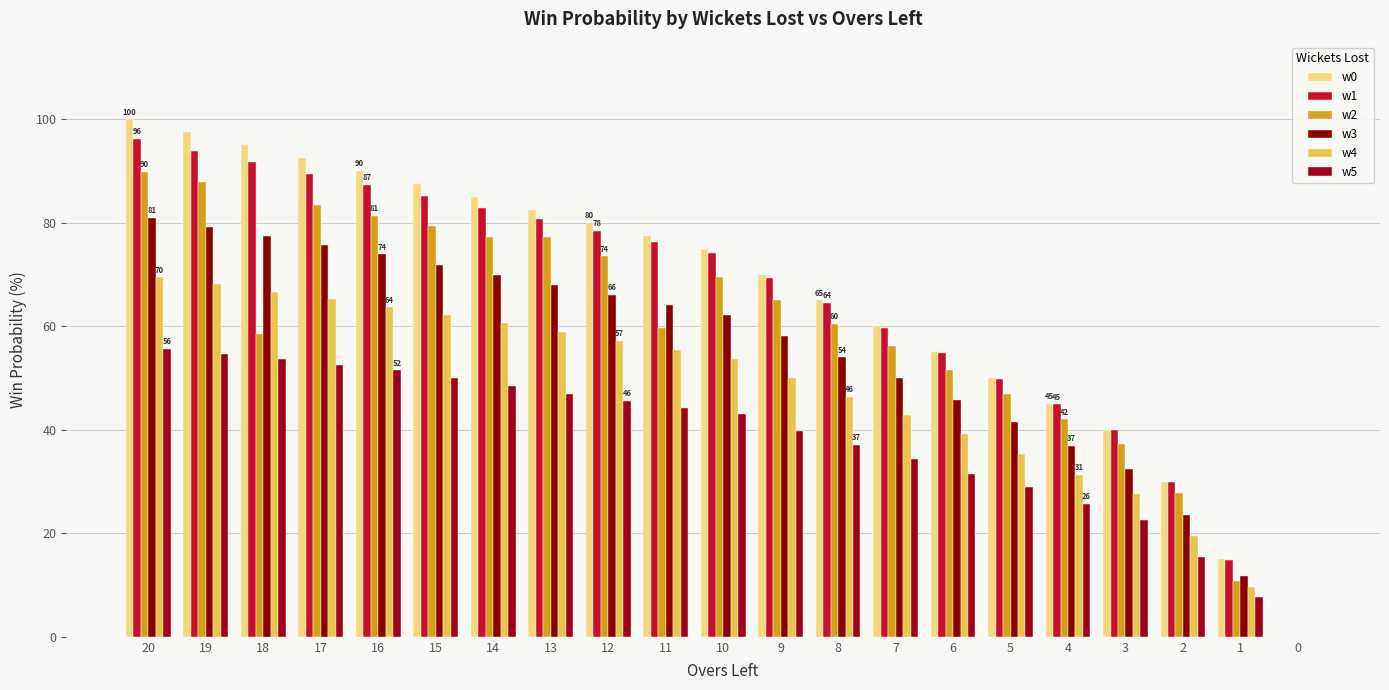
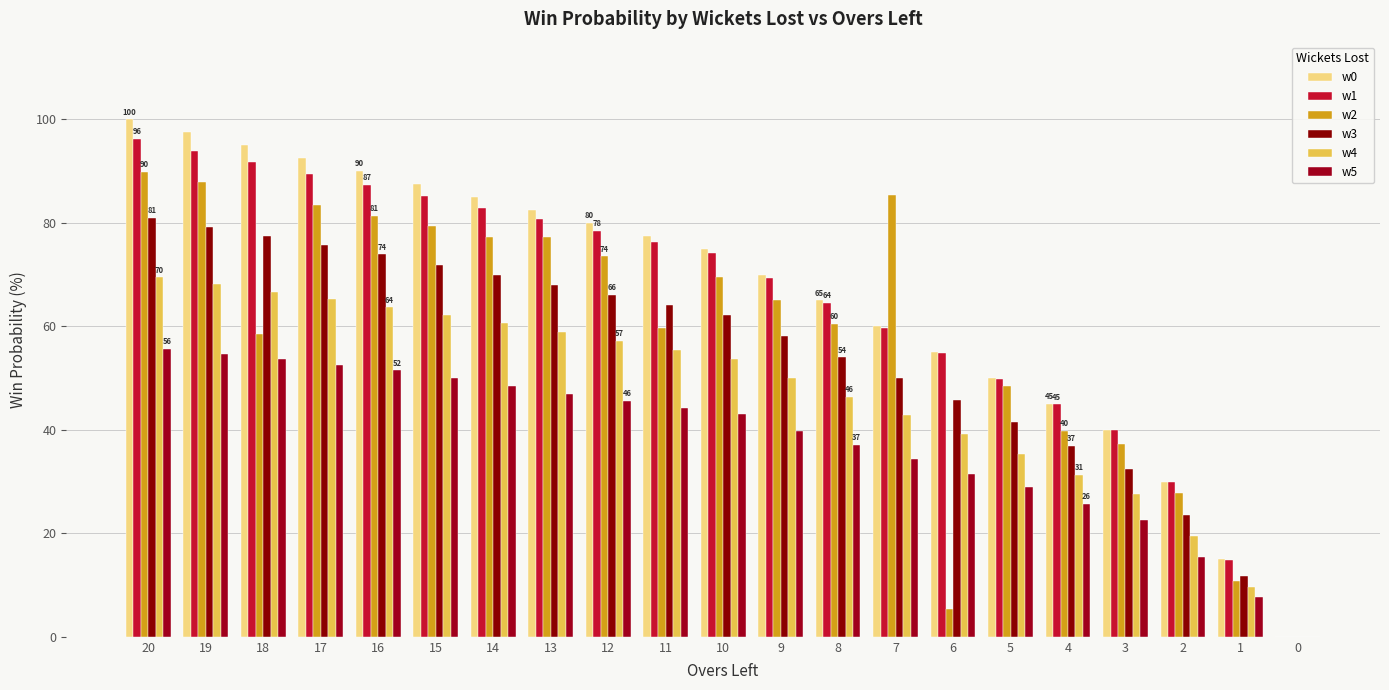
w2, 7: 56 -> 85
w2, 6: 52 -> 5
w2, 5: 47 -> 49
w2, 4: 42 -> 40
